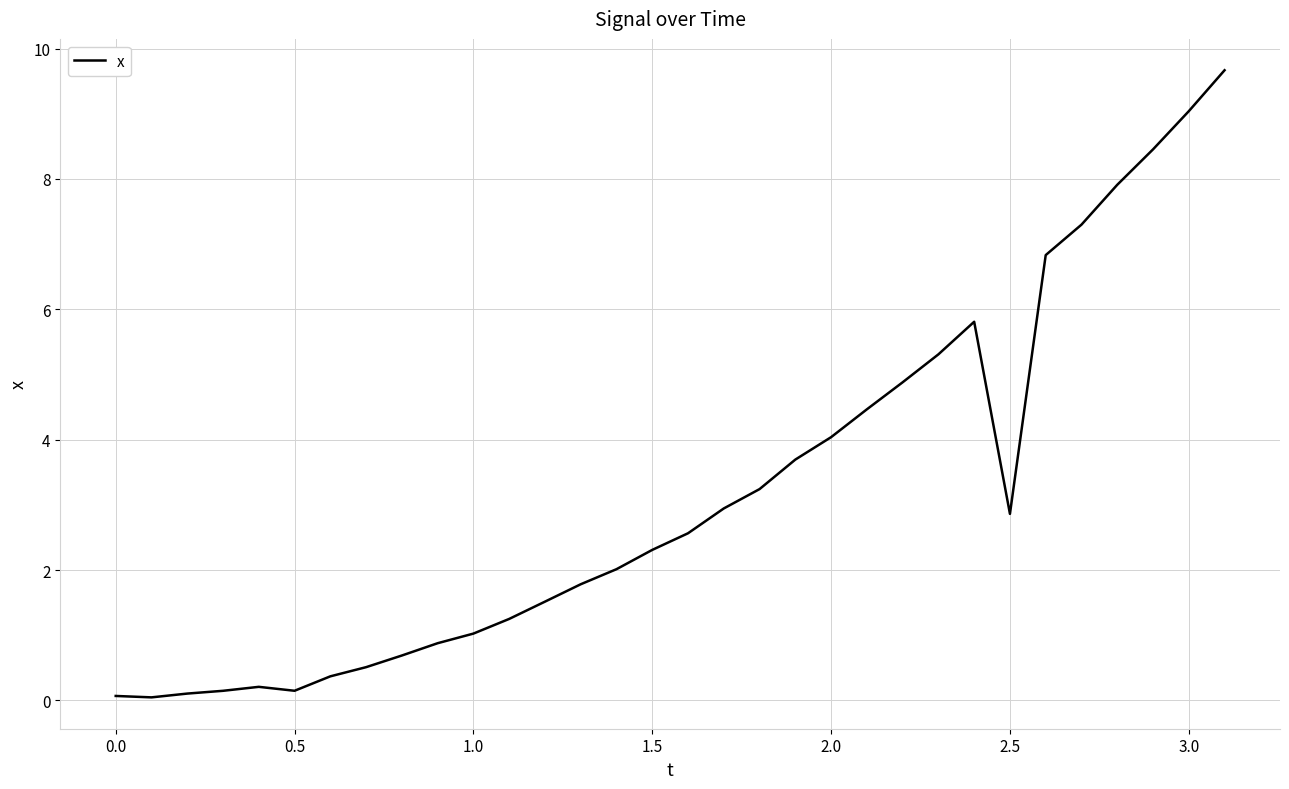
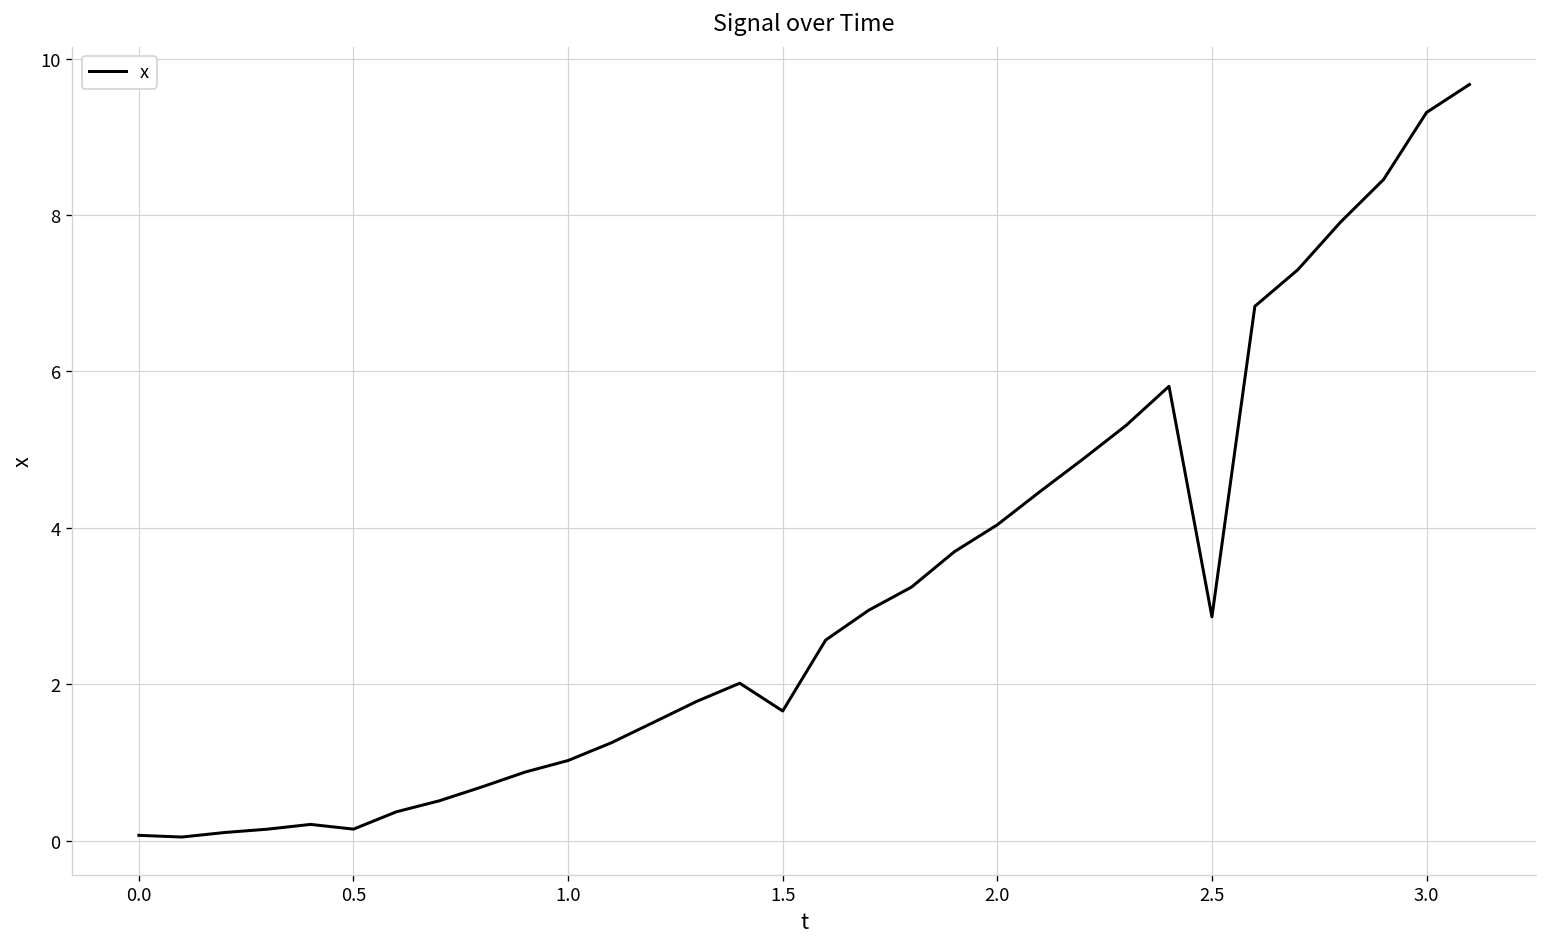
1.5: 2.3 -> 1.7
3.0: 9.0 -> 9.3
